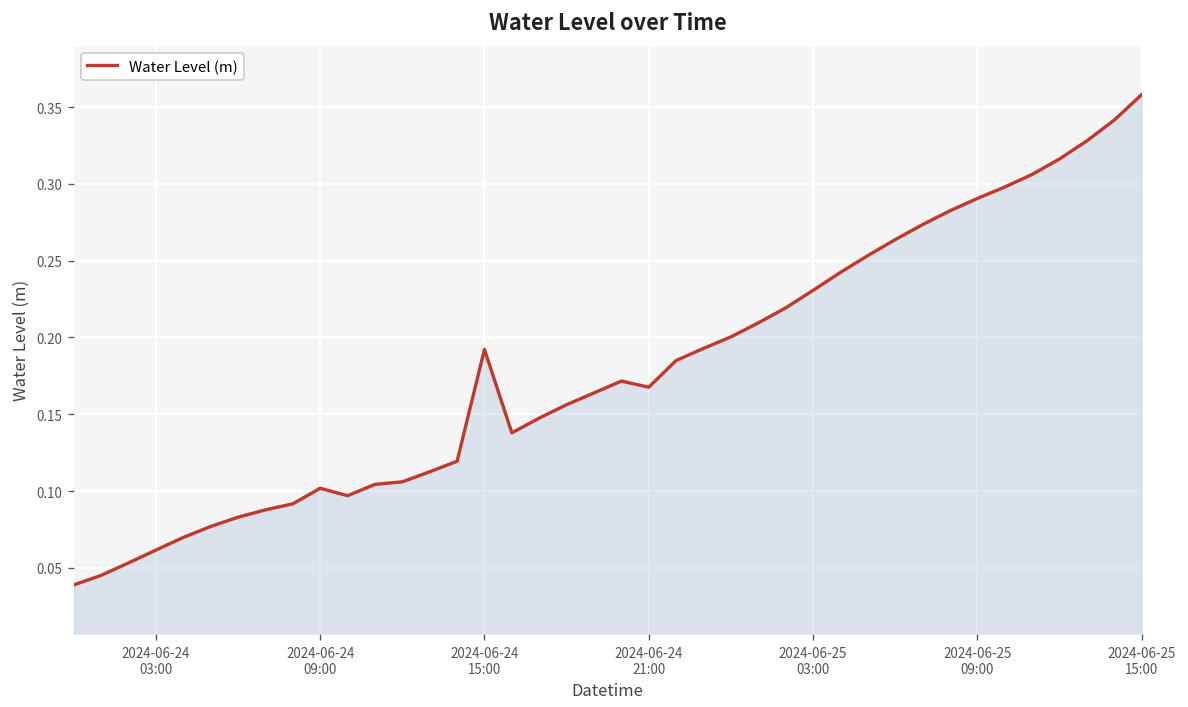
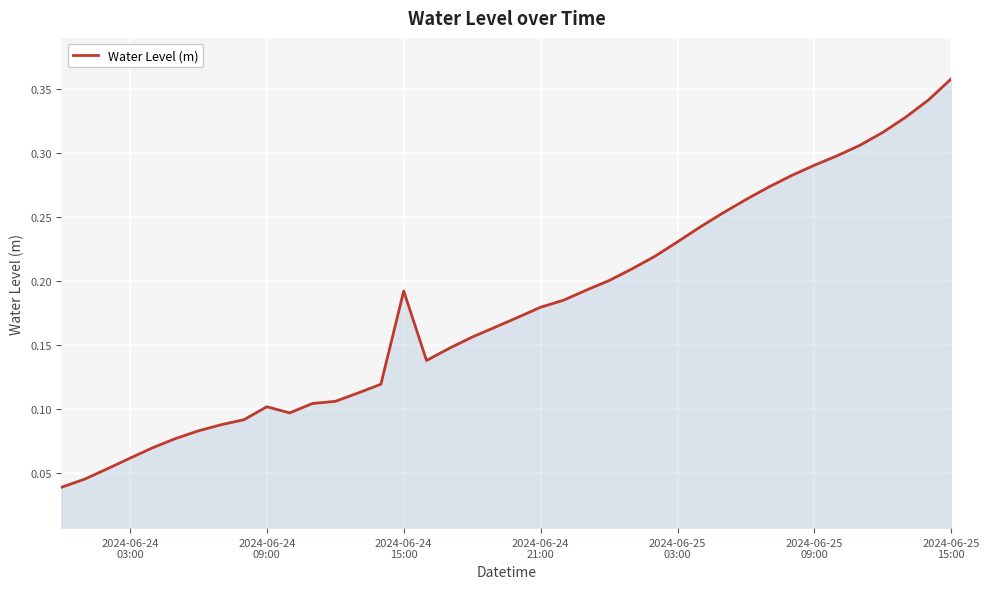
2024-06-24 21:00: 0.168 -> 0.180
